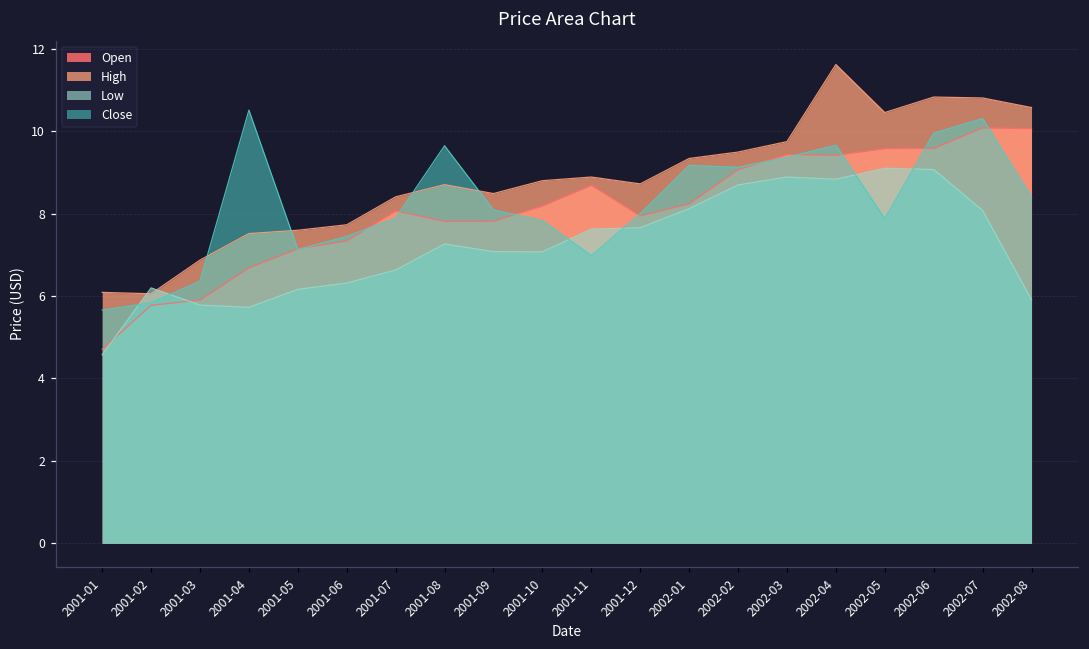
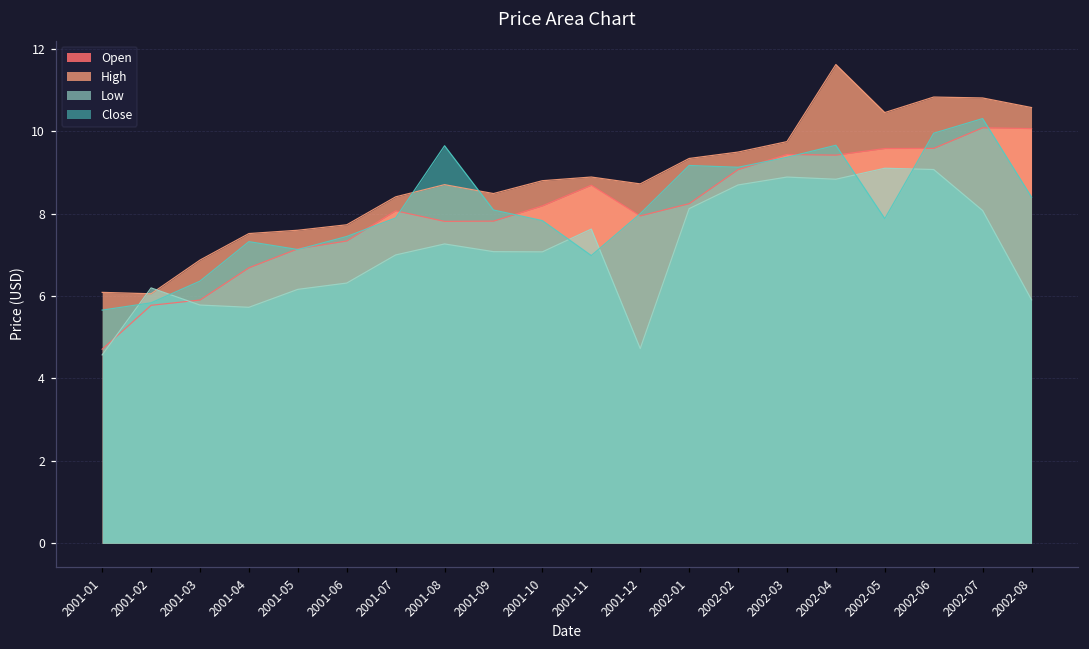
Close, 2001-04: 10.5 -> 7.3
Low, 2001-07: 6.6 -> 7.0
Low, 2001-12: 7.7 -> 4.7
